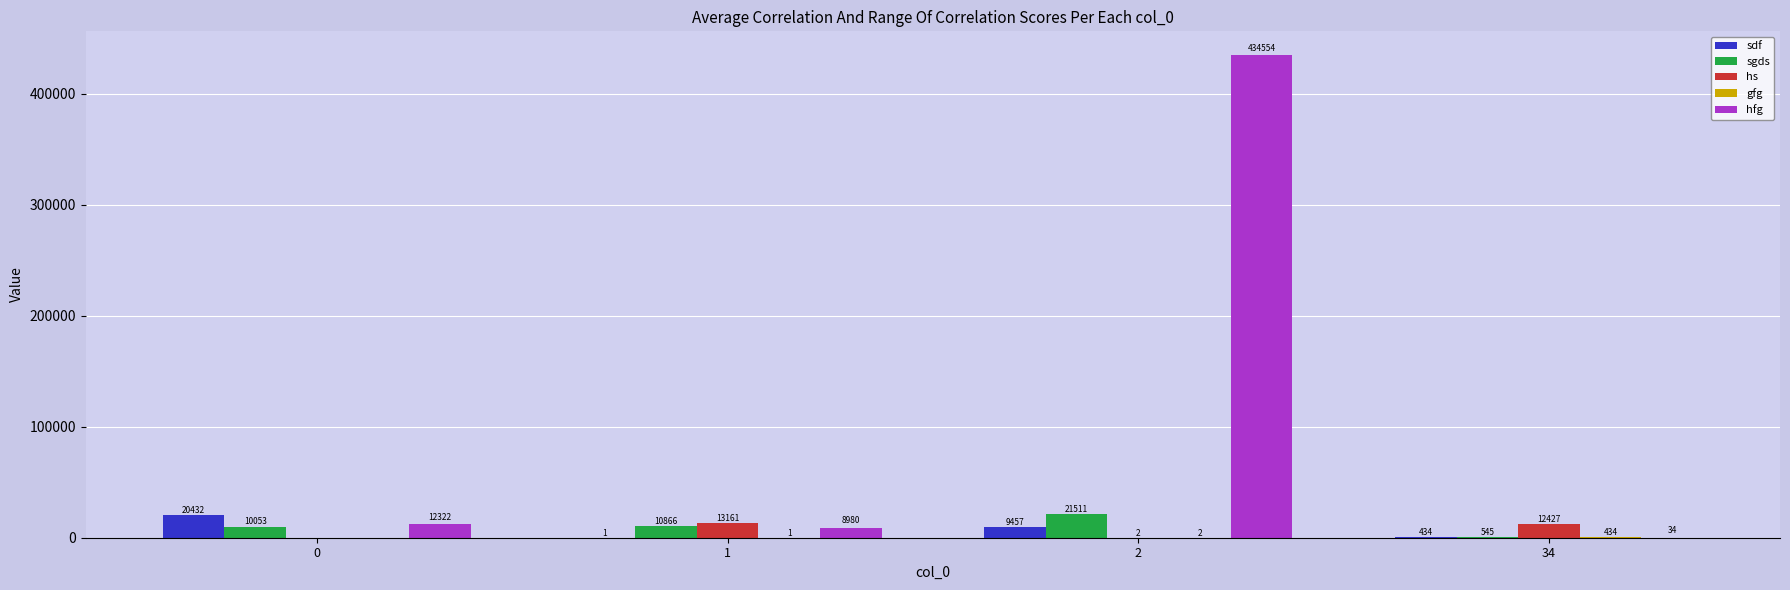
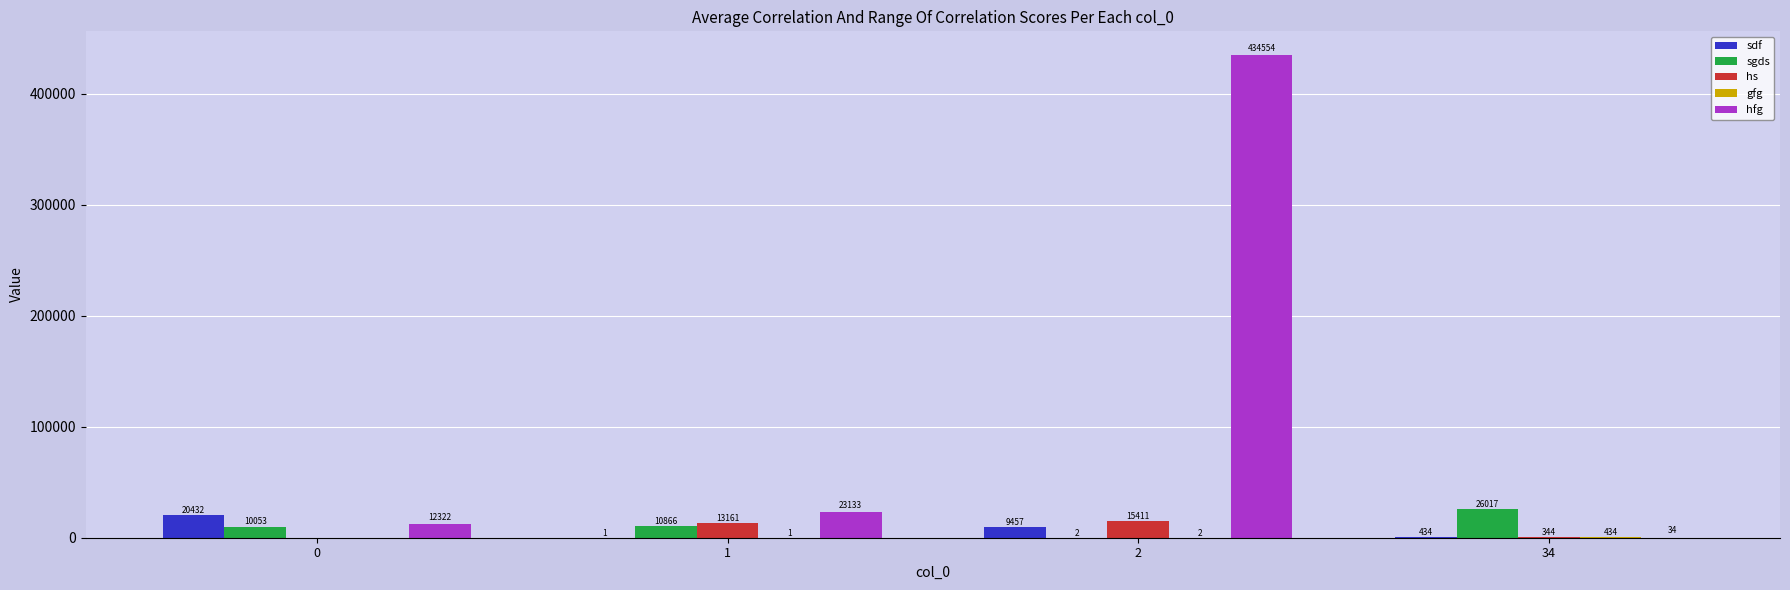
hfg, 1: 8980 -> 23133
sgds, 2: 21511 -> 2
hs, 2: 2 -> 15411
sgds, 34: 545 -> 26017
hs, 34: 12427 -> 344
